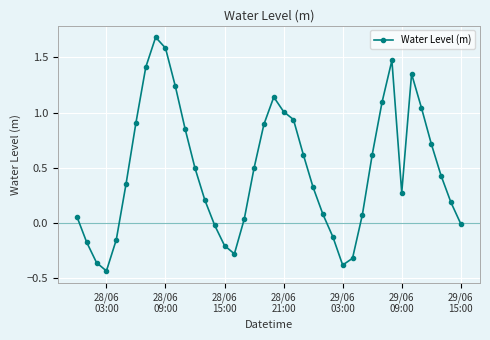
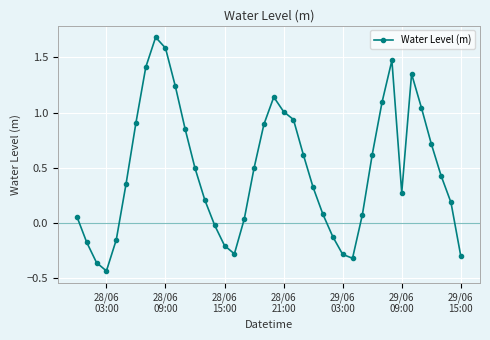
29/06 03:00: -0.38 -> -0.28
29/06 15:00: -0.01 -> -0.30
